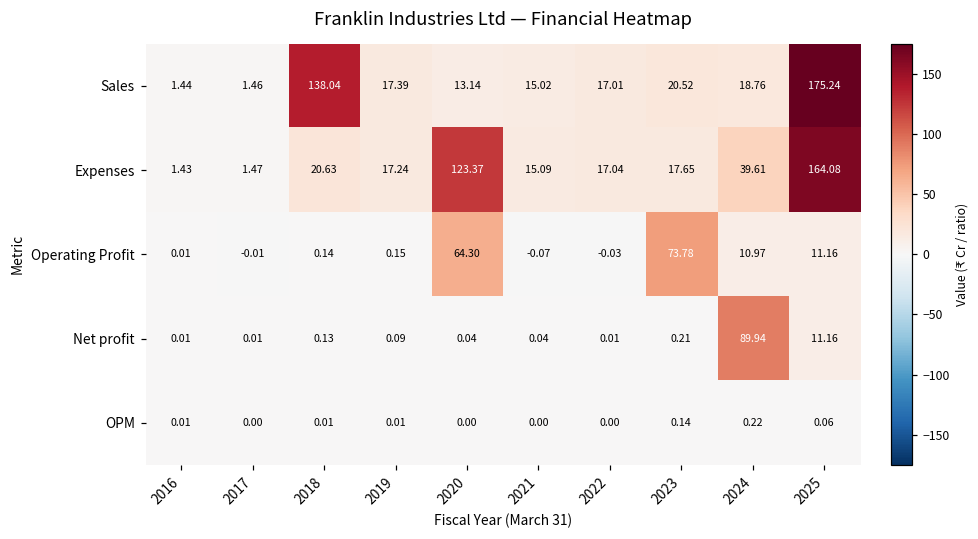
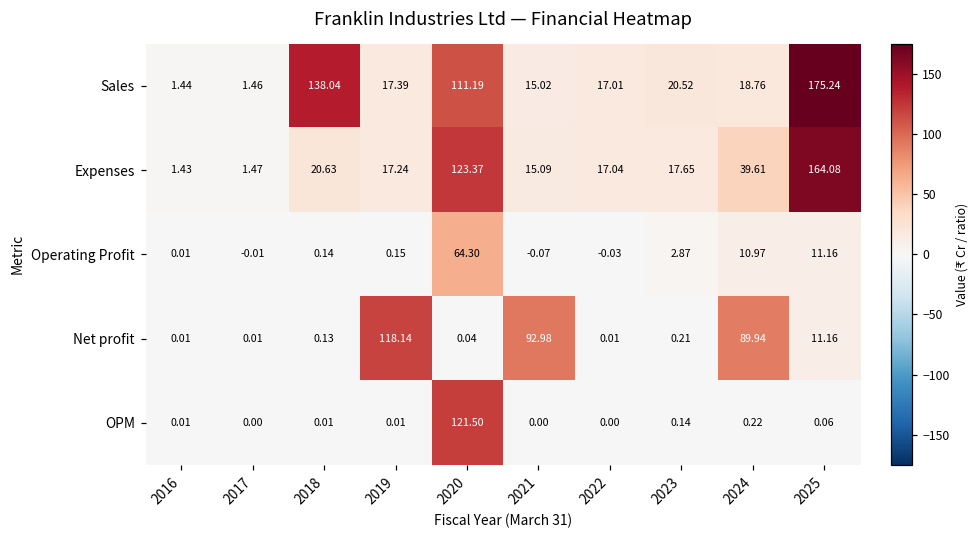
Sales, 2020: 13.14 -> 111.19
Operating Profit, 2023: 73.78 -> 2.87
Net profit, 2019: 0.09 -> 118.14
Net profit, 2021: 0.04 -> 92.98
OPM, 2020: 0.00 -> 121.50
